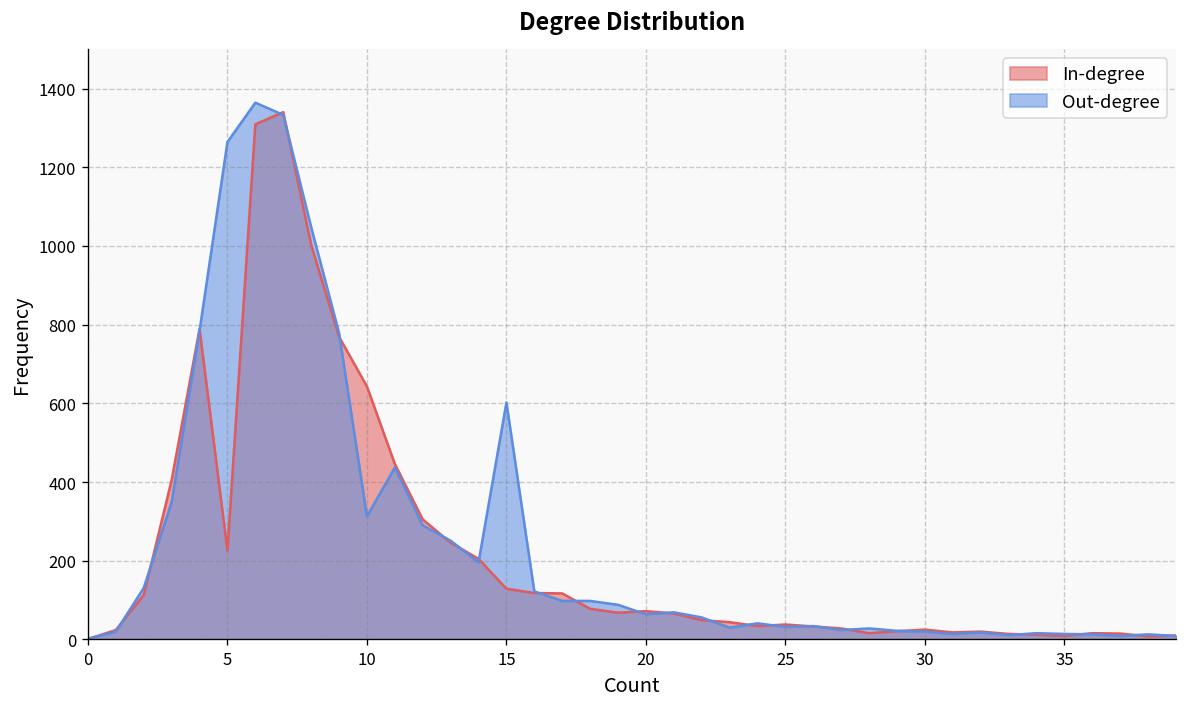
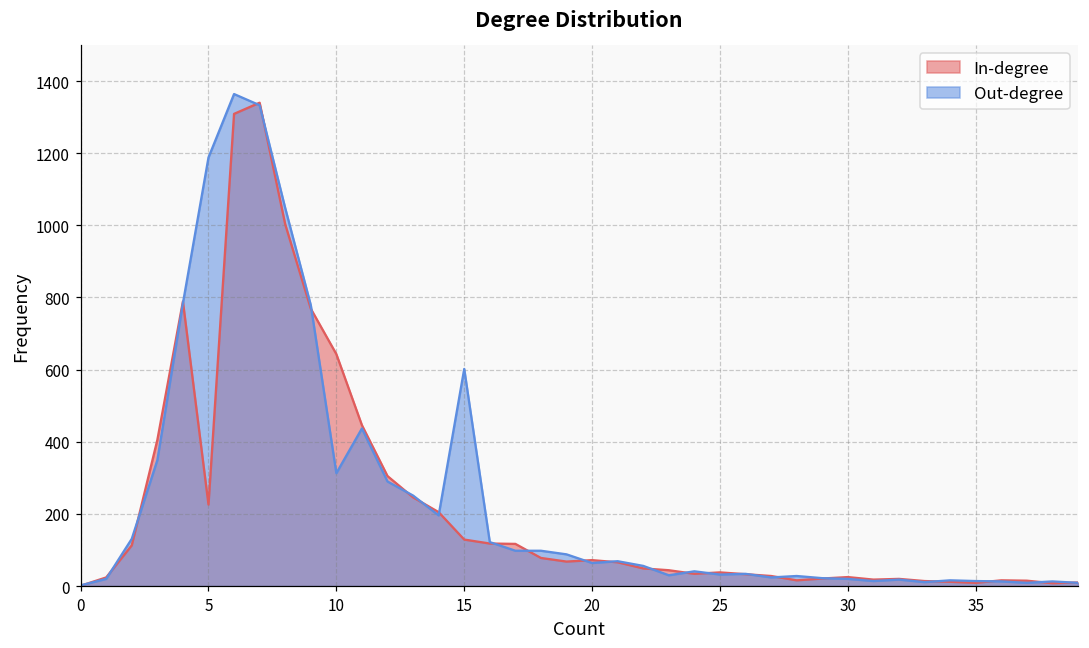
Out-degree, 5: 1260 -> 1190
